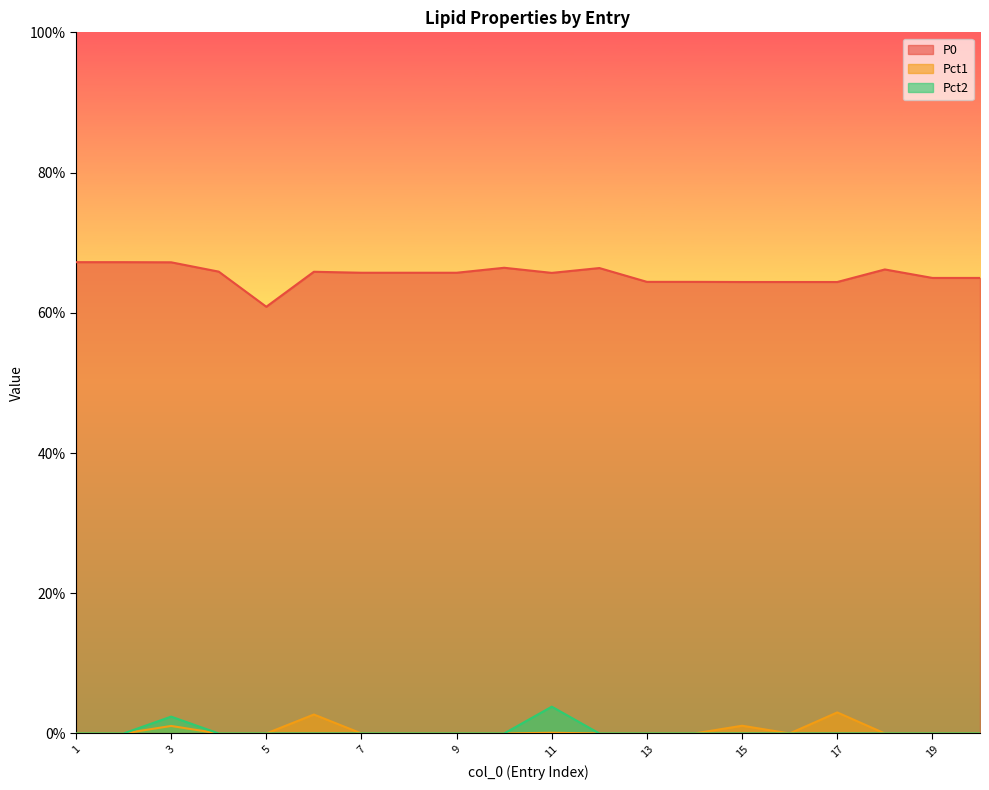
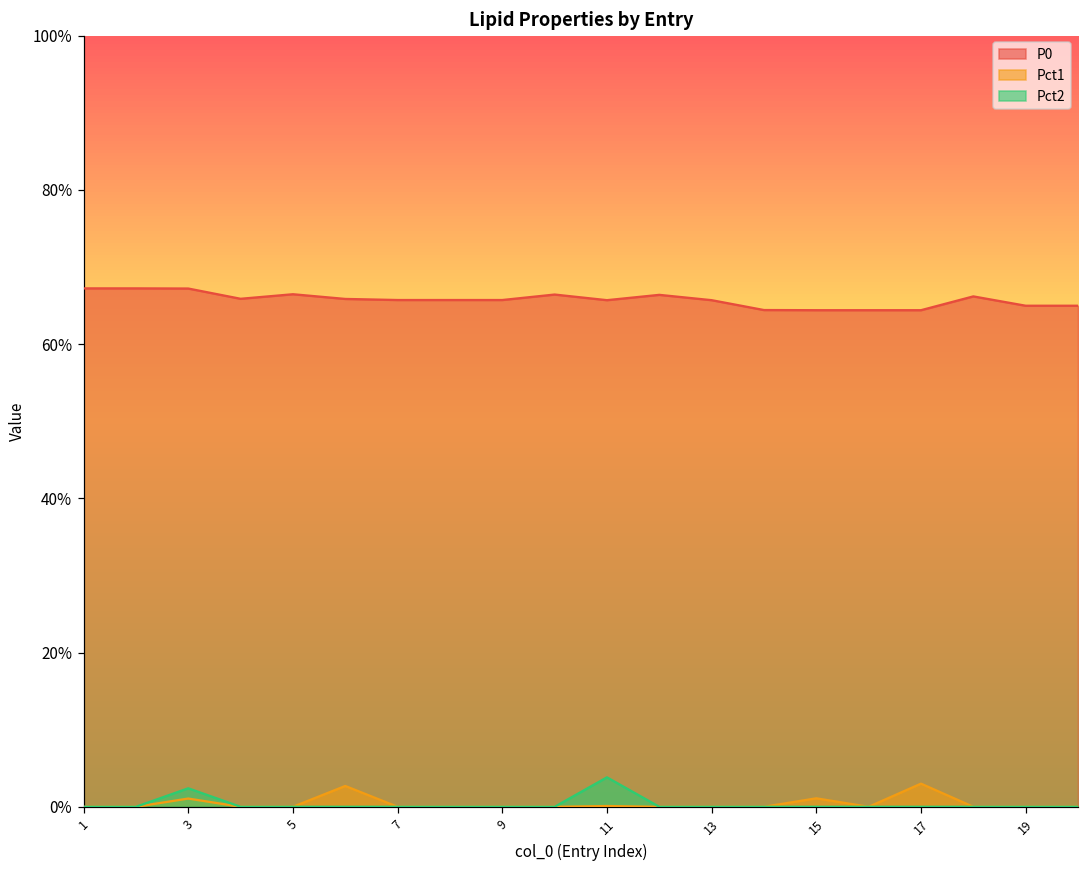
P0, 5: 61% -> 66%
P0, 13: 64% -> 66%
